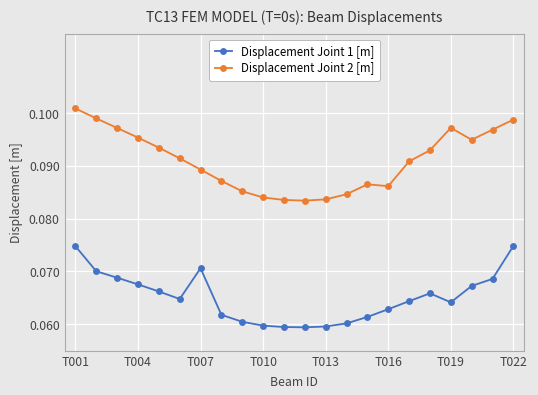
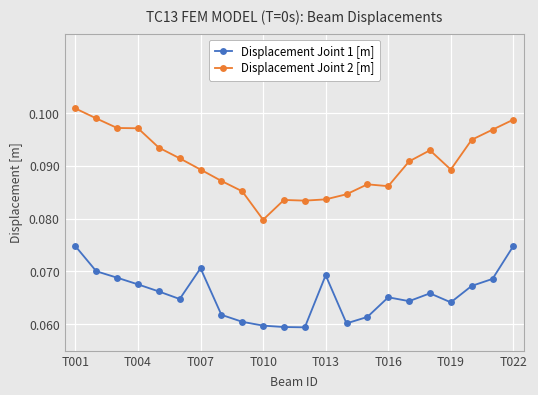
Displacement Joint 2 [m], T004: 0.095 -> 0.097
Displacement Joint 2 [m], T010: 0.084 -> 0.080
Displacement Joint 1 [m], T013: 0.060 -> 0.069
Displacement Joint 1 [m], T016: 0.063 -> 0.065
Displacement Joint 2 [m], T019: 0.097 -> 0.089
